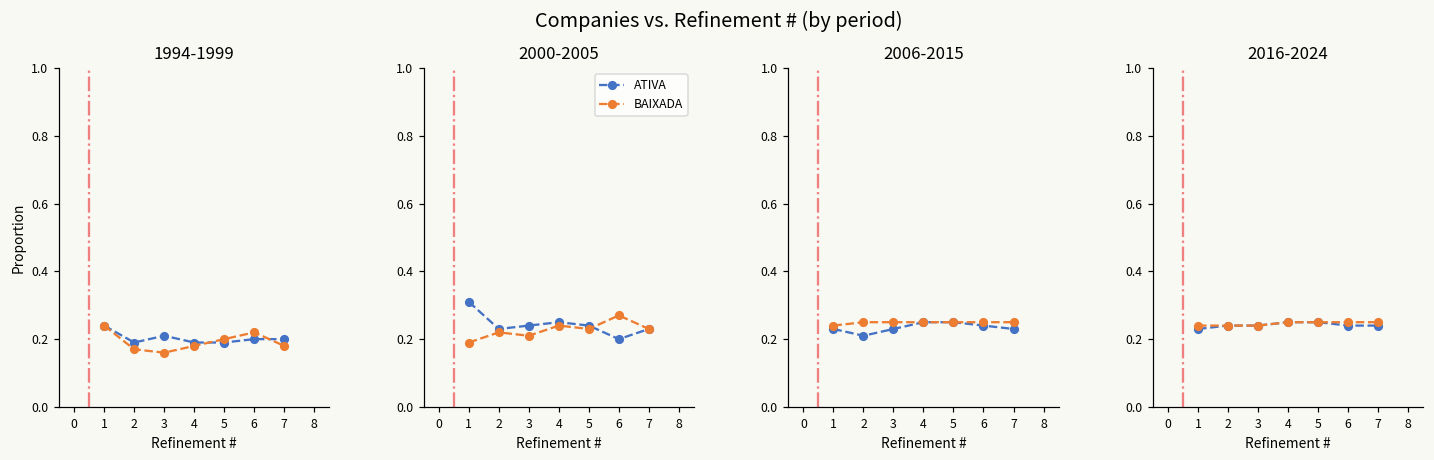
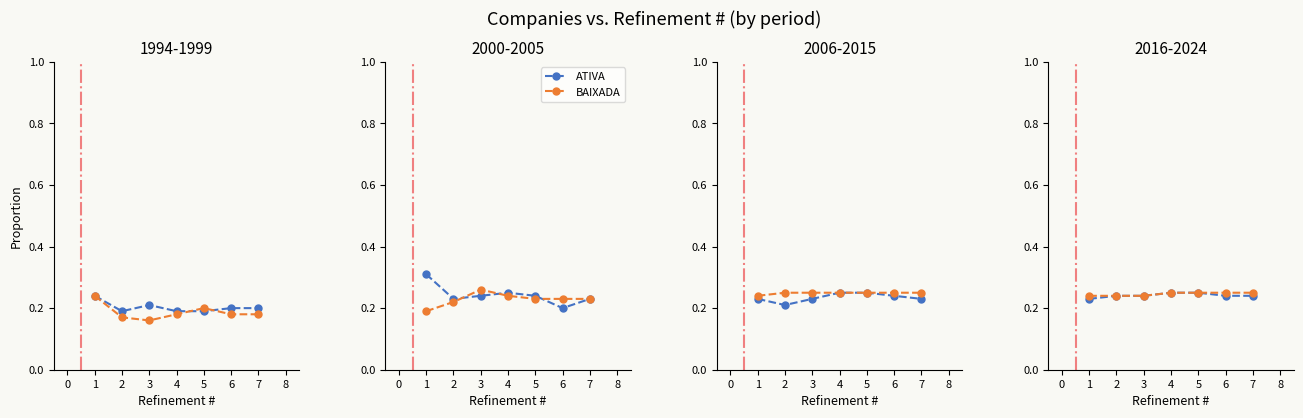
1994-1999, BAIXADA, 6: 0.22 -> 0.18
2000-2005, BAIXADA, 3: 0.21 -> 0.26
2000-2005, BAIXADA, 6: 0.27 -> 0.23
